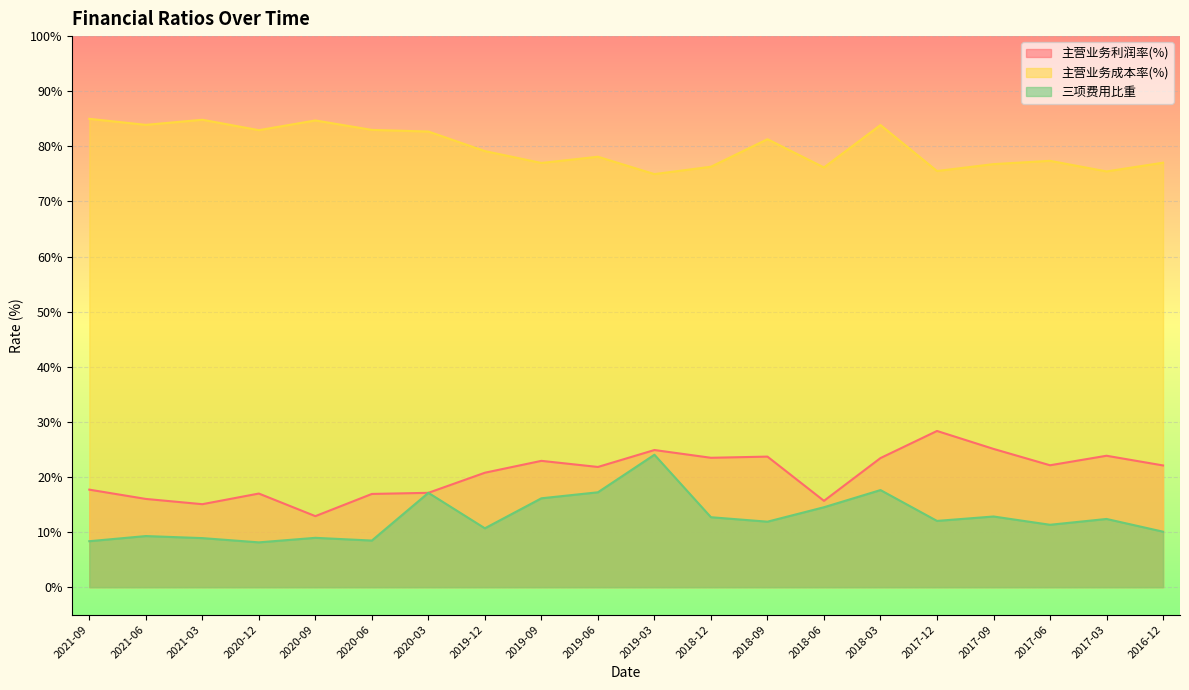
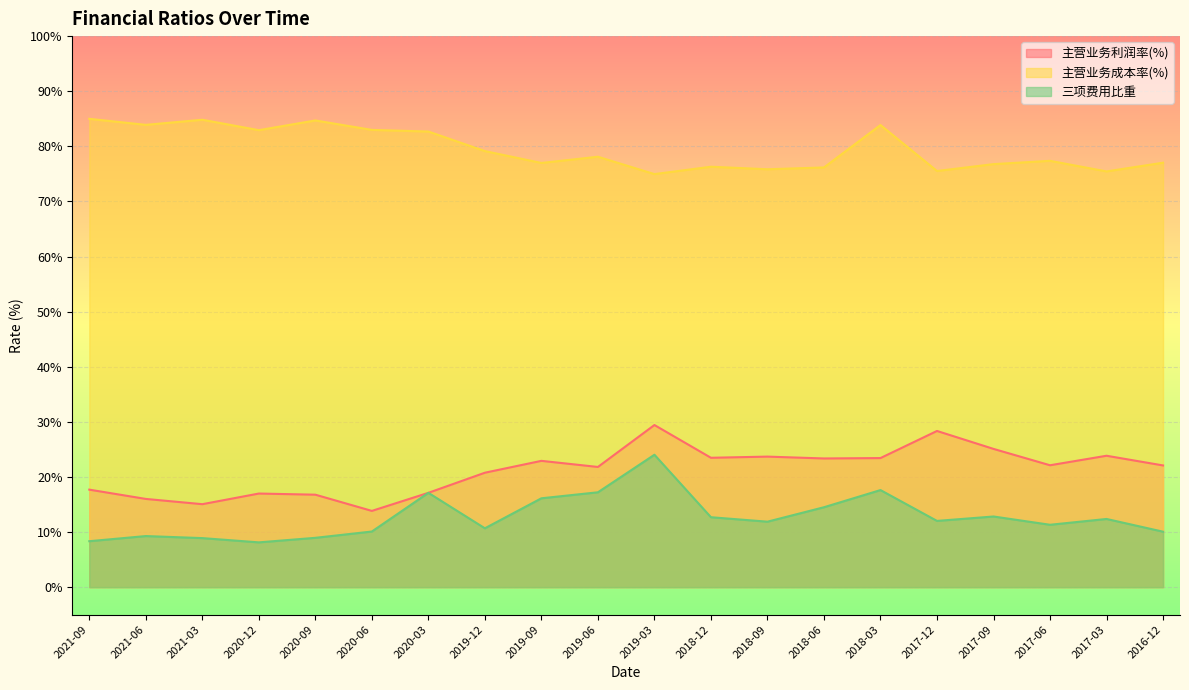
主营业务利润率(%), 2020-09: 13% -> 17%
主营业务利润率(%), 2020-06: 17% -> 14%
三项费用比重, 2020-06: 8% -> 10%
主营业务利润率(%), 2019-03: 25% -> 29%
主营业务成本率(%), 2018-09: 81% -> 76%
主营业务利润率(%), 2018-06: 16% -> 23%
